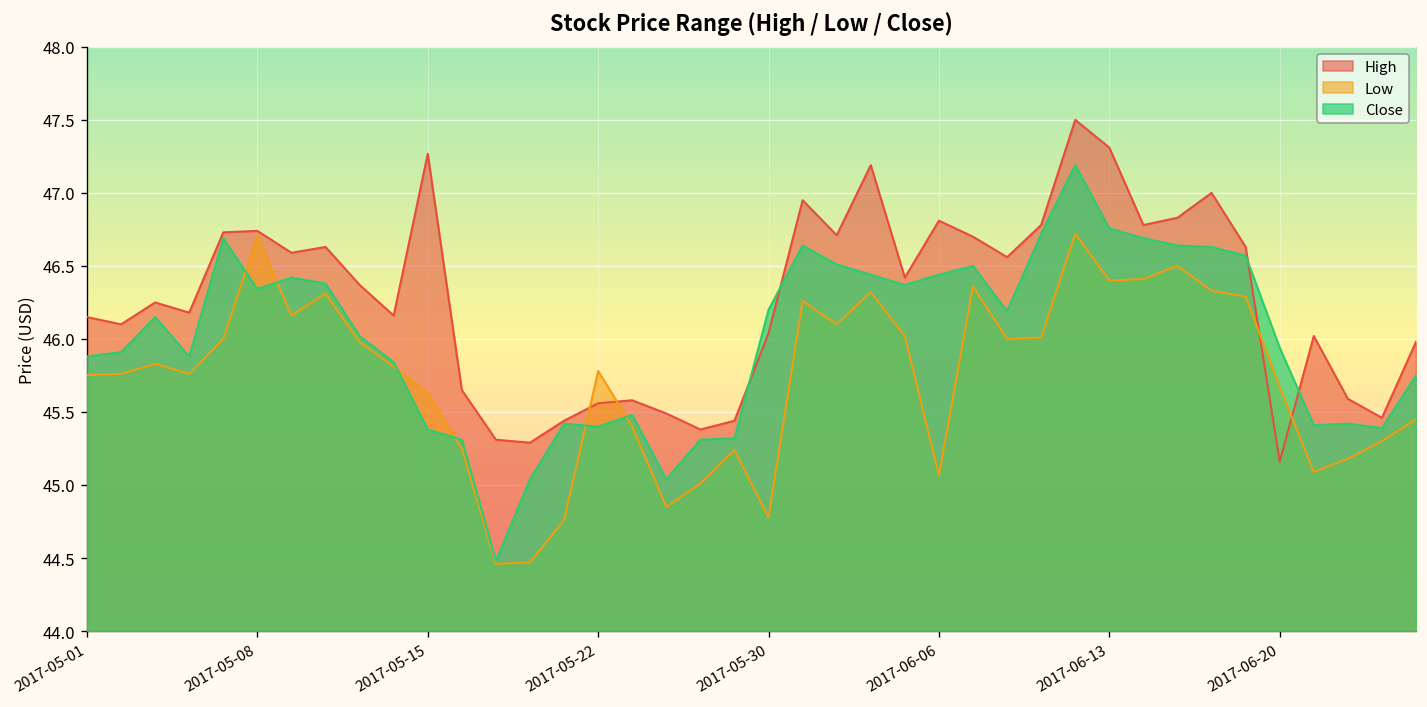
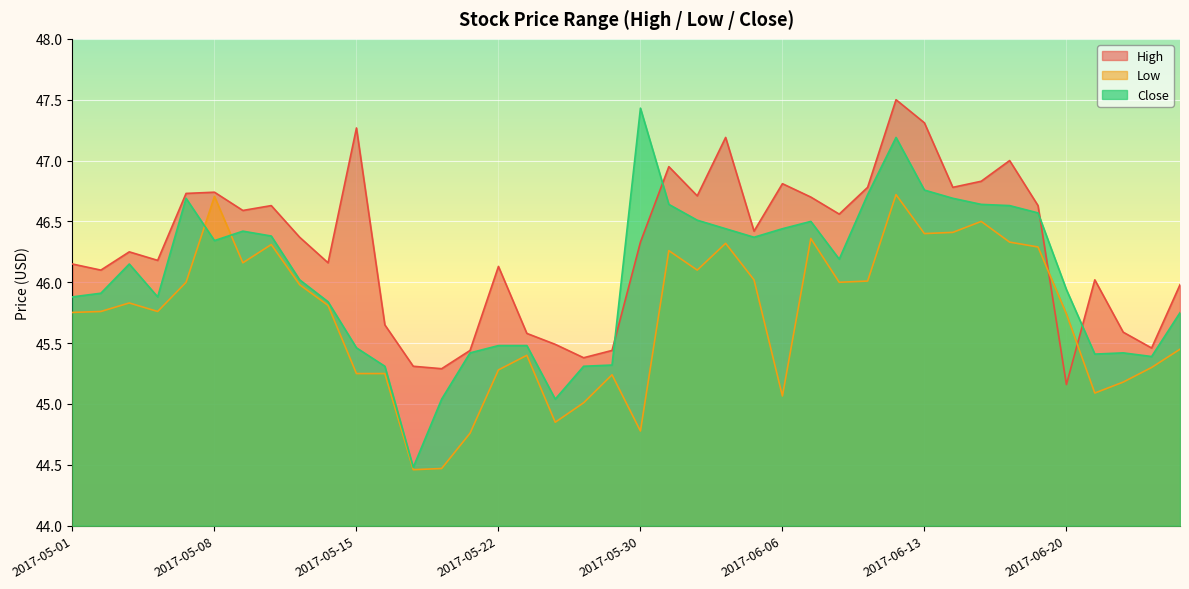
Low, 2017-05-15: 45.63 -> 45.25
Close, 2017-05-15: 45.38 -> 45.46
High, 2017-05-22: 45.56 -> 46.13
Low, 2017-05-22: 45.78 -> 45.28
Close, 2017-05-22: 45.40 -> 45.48
High, 2017-05-30: 46.04 -> 46.33
Close, 2017-05-30: 46.20 -> 47.43
Low, 2017-06-20: 45.67 -> 45.74
